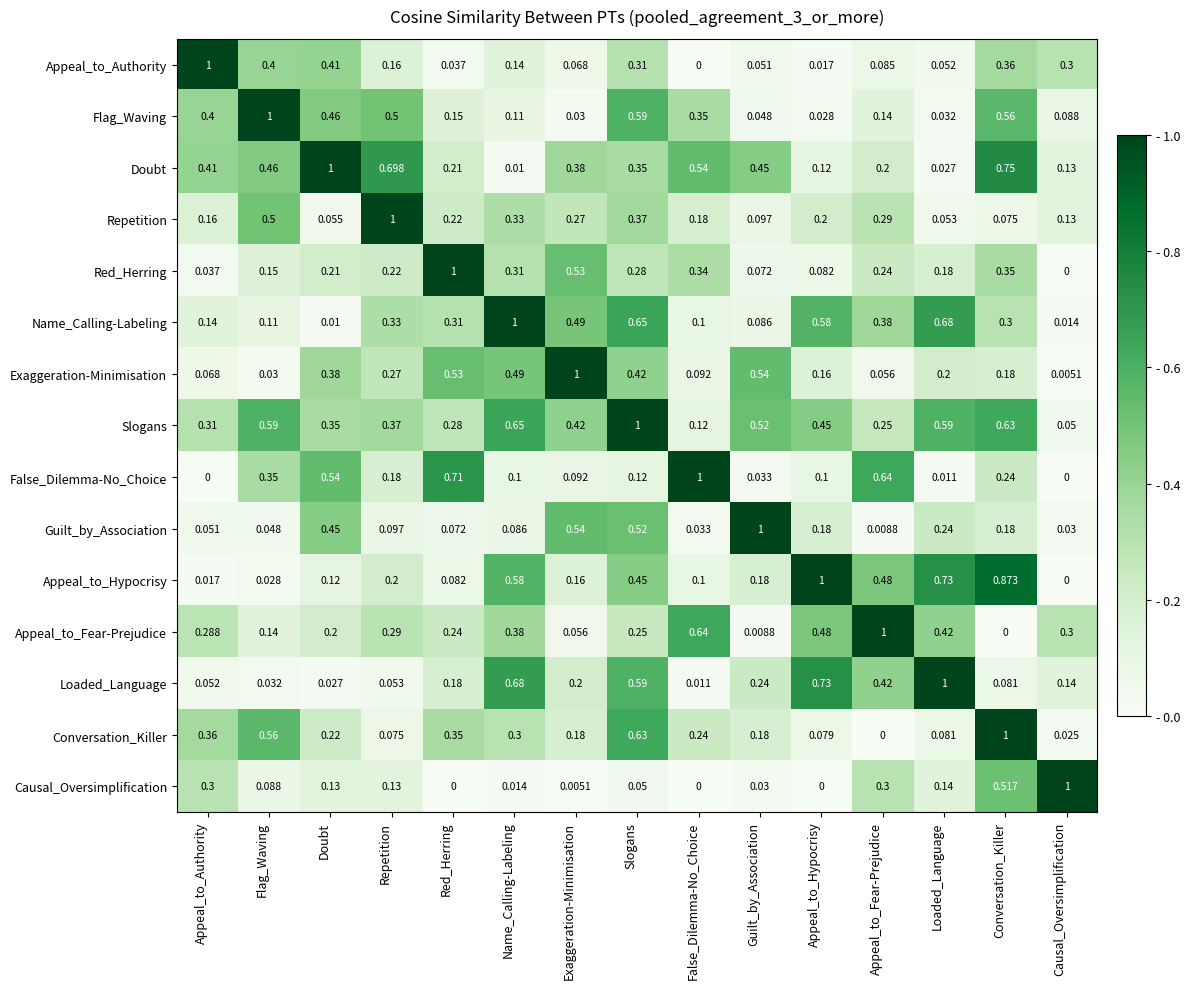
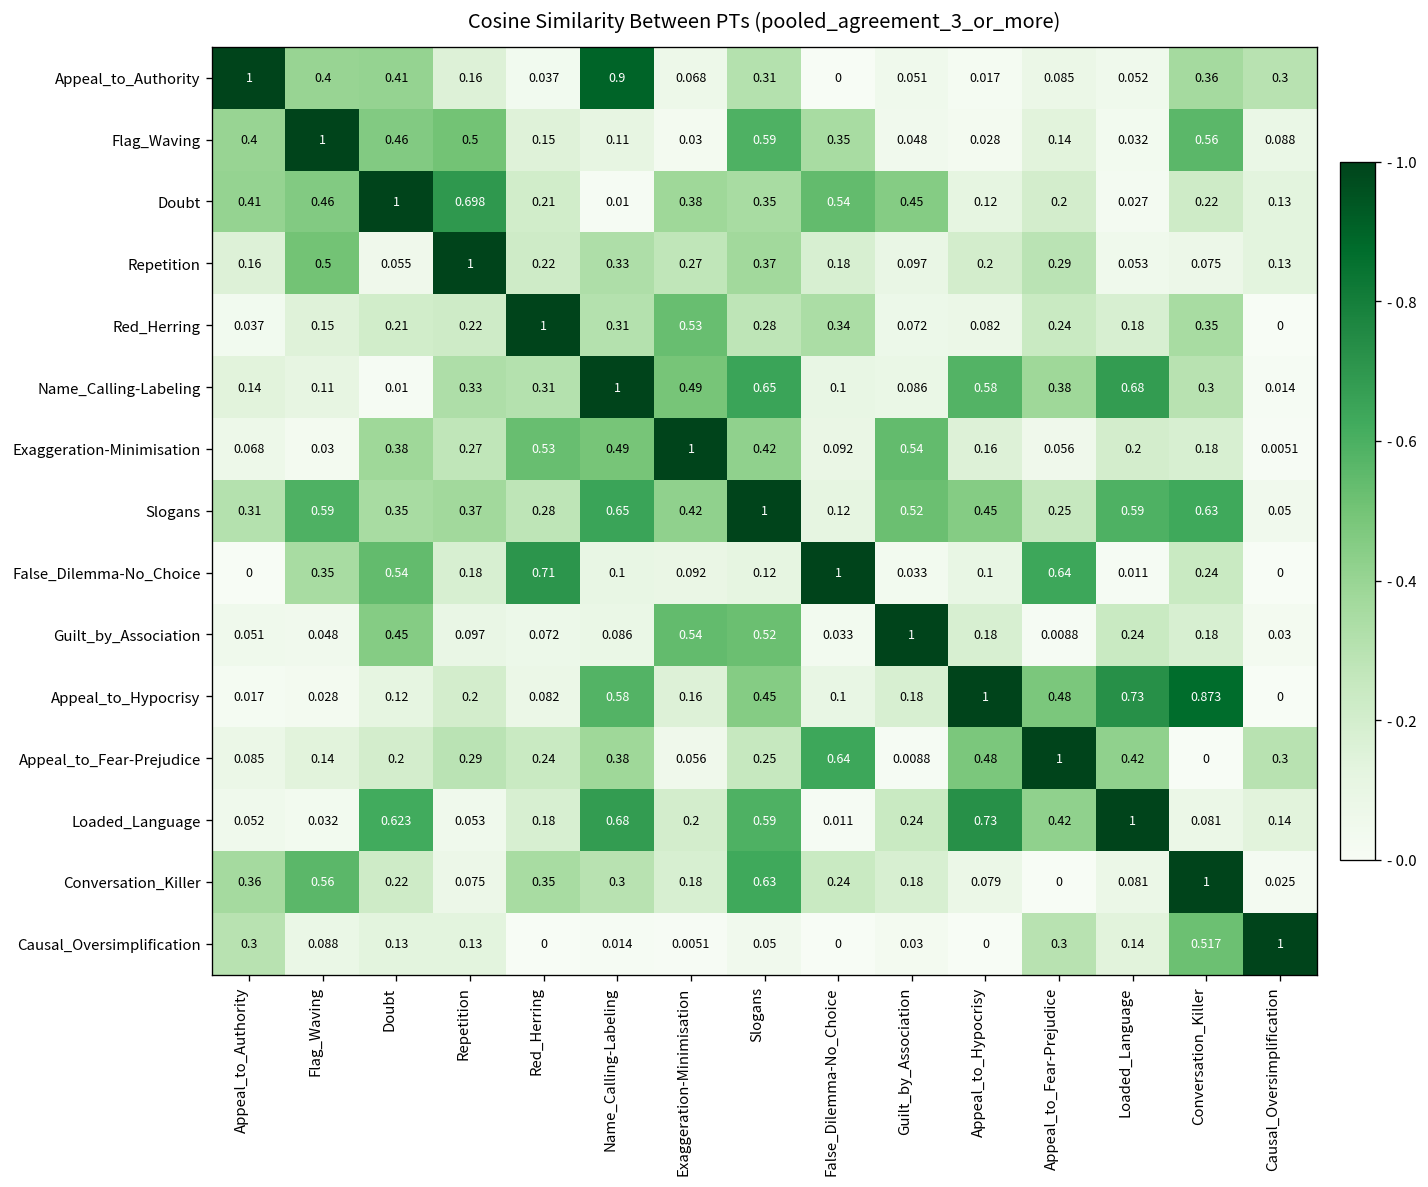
Appeal_to_Authority, Name_Calling-Labeling: 0.14 -> 0.9
Doubt, Conversation_Killer: 0.75 -> 0.22
Appeal_to_Fear-Prejudice, Appeal_to_Authority: 0.288 -> 0.085
Loaded_Language, Doubt: 0.027 -> 0.623
